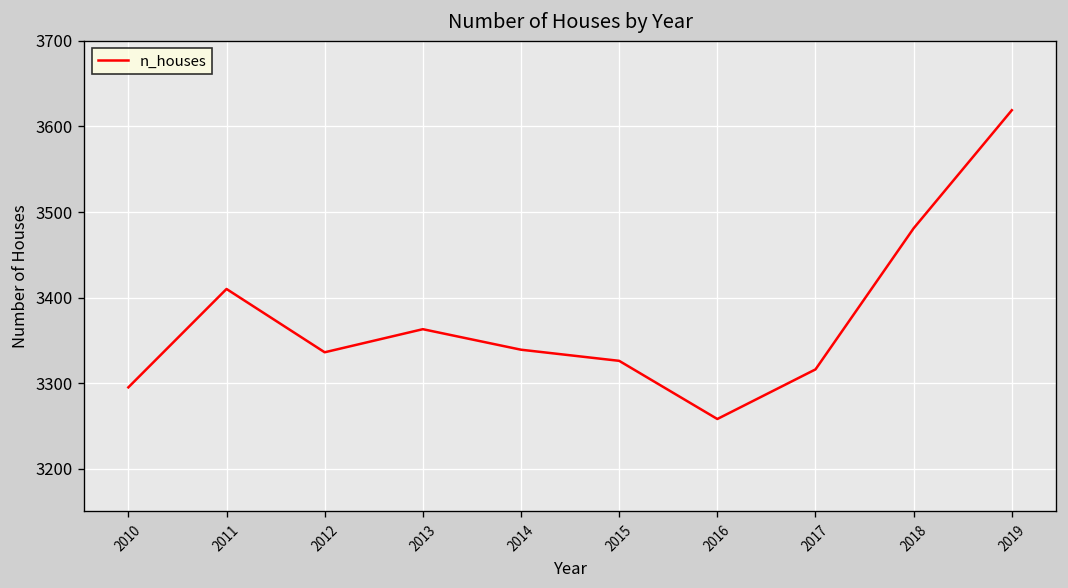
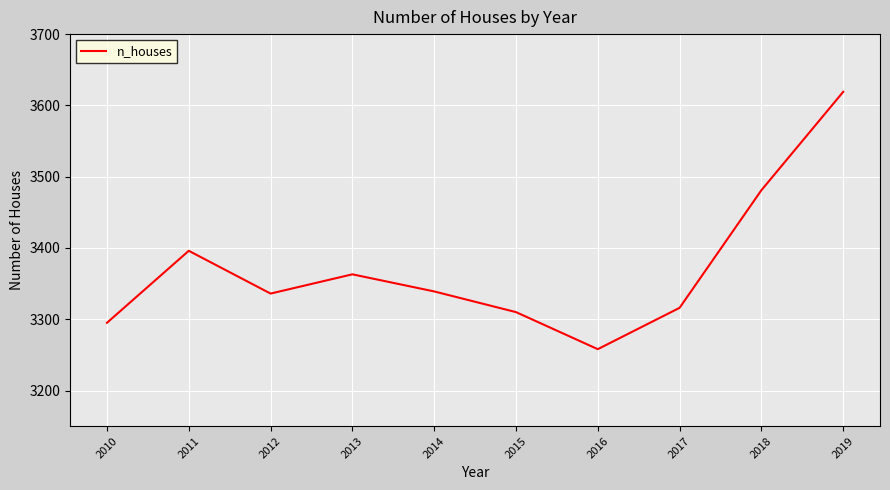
2011: 3410 -> 3400
2015: 3330 -> 3310
